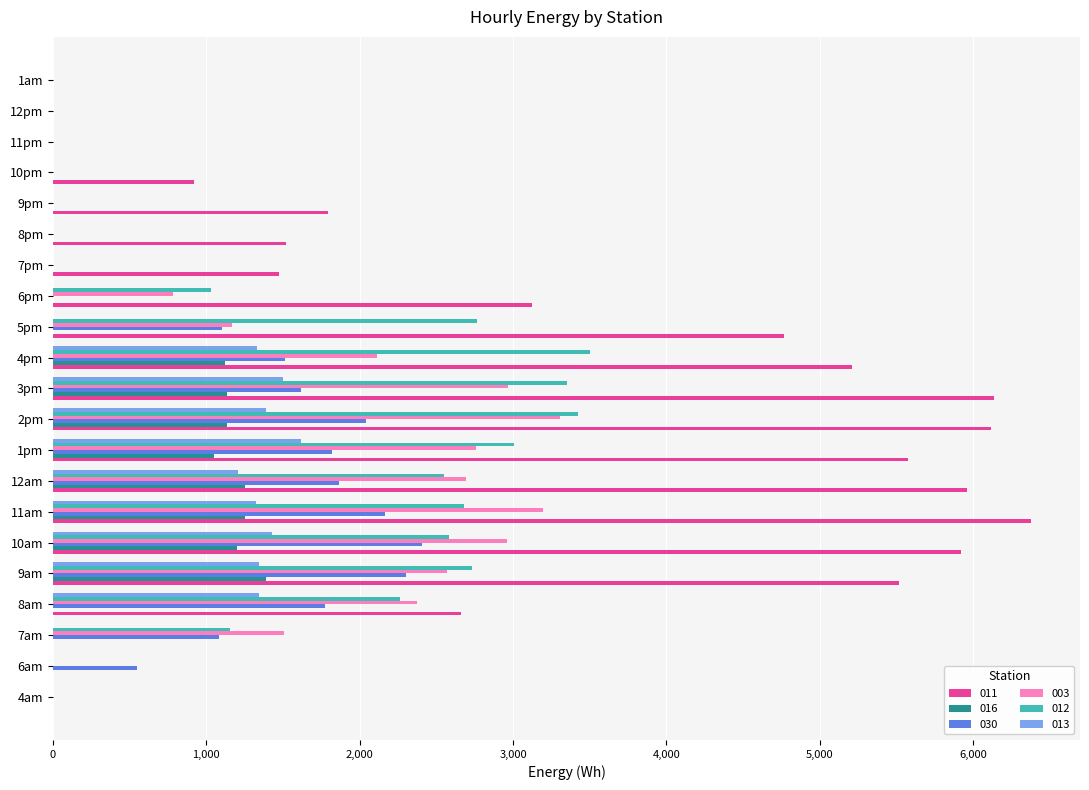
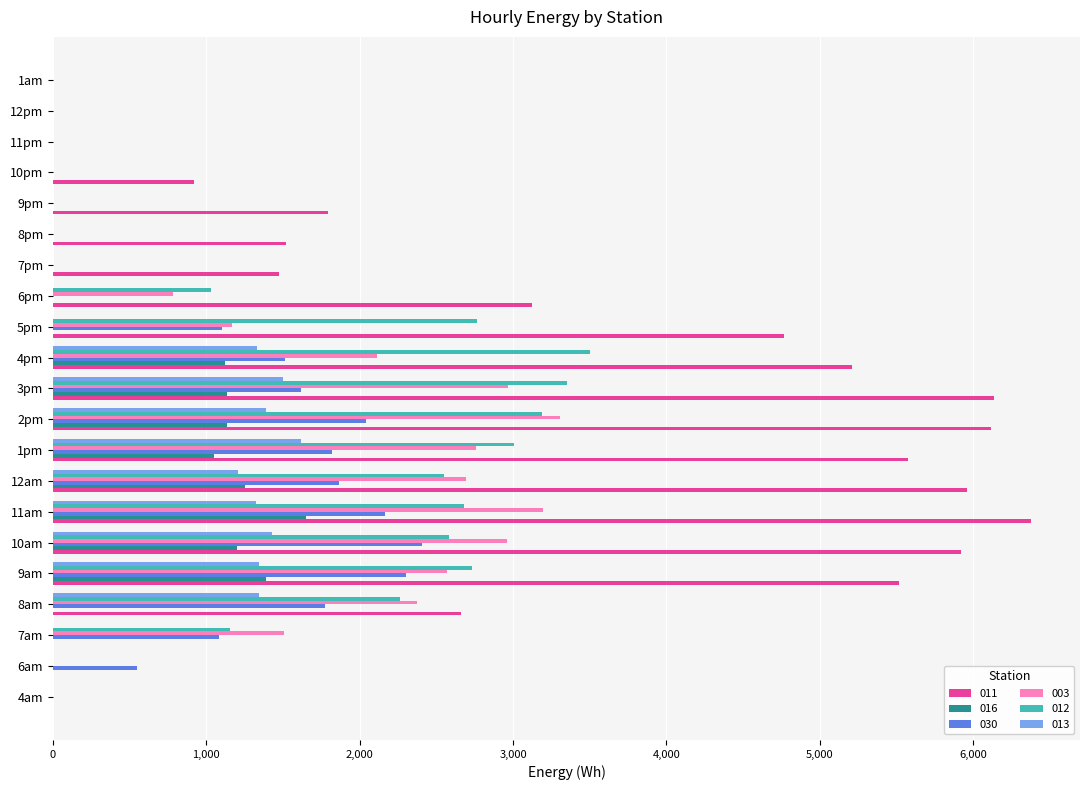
012, 2pm: 3,420 -> 3,190
016, 11am: 1,260 -> 1,650
